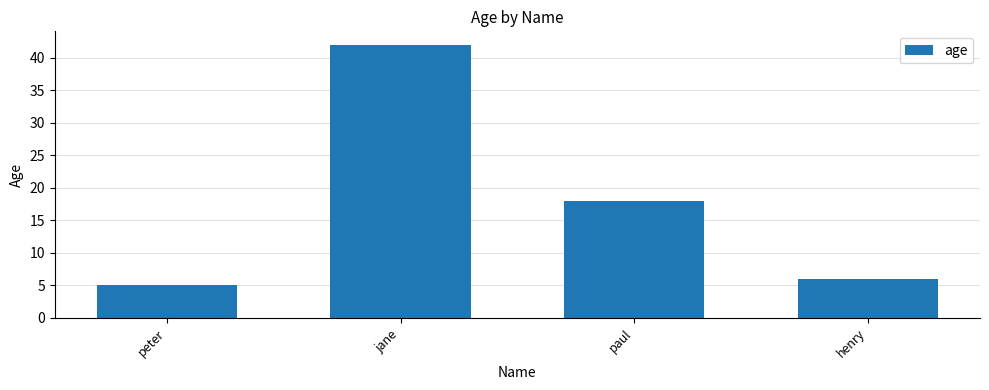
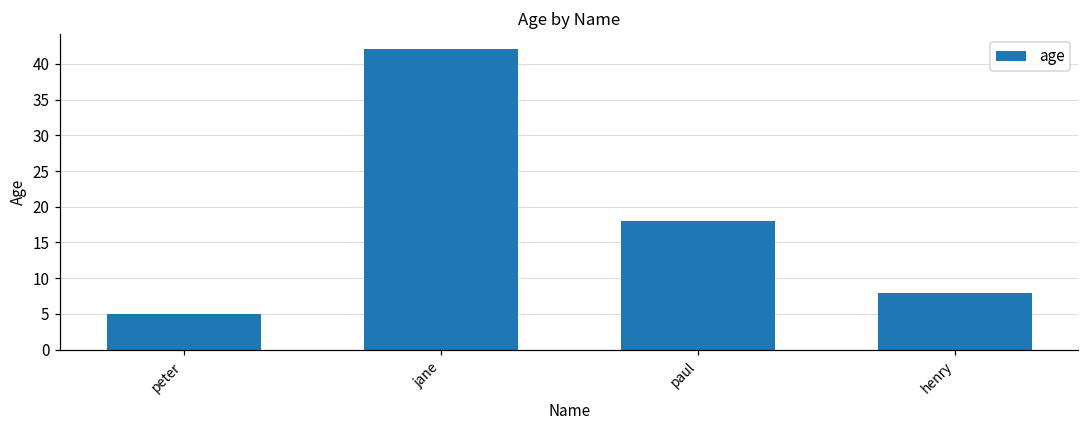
henry: 6 -> 8
